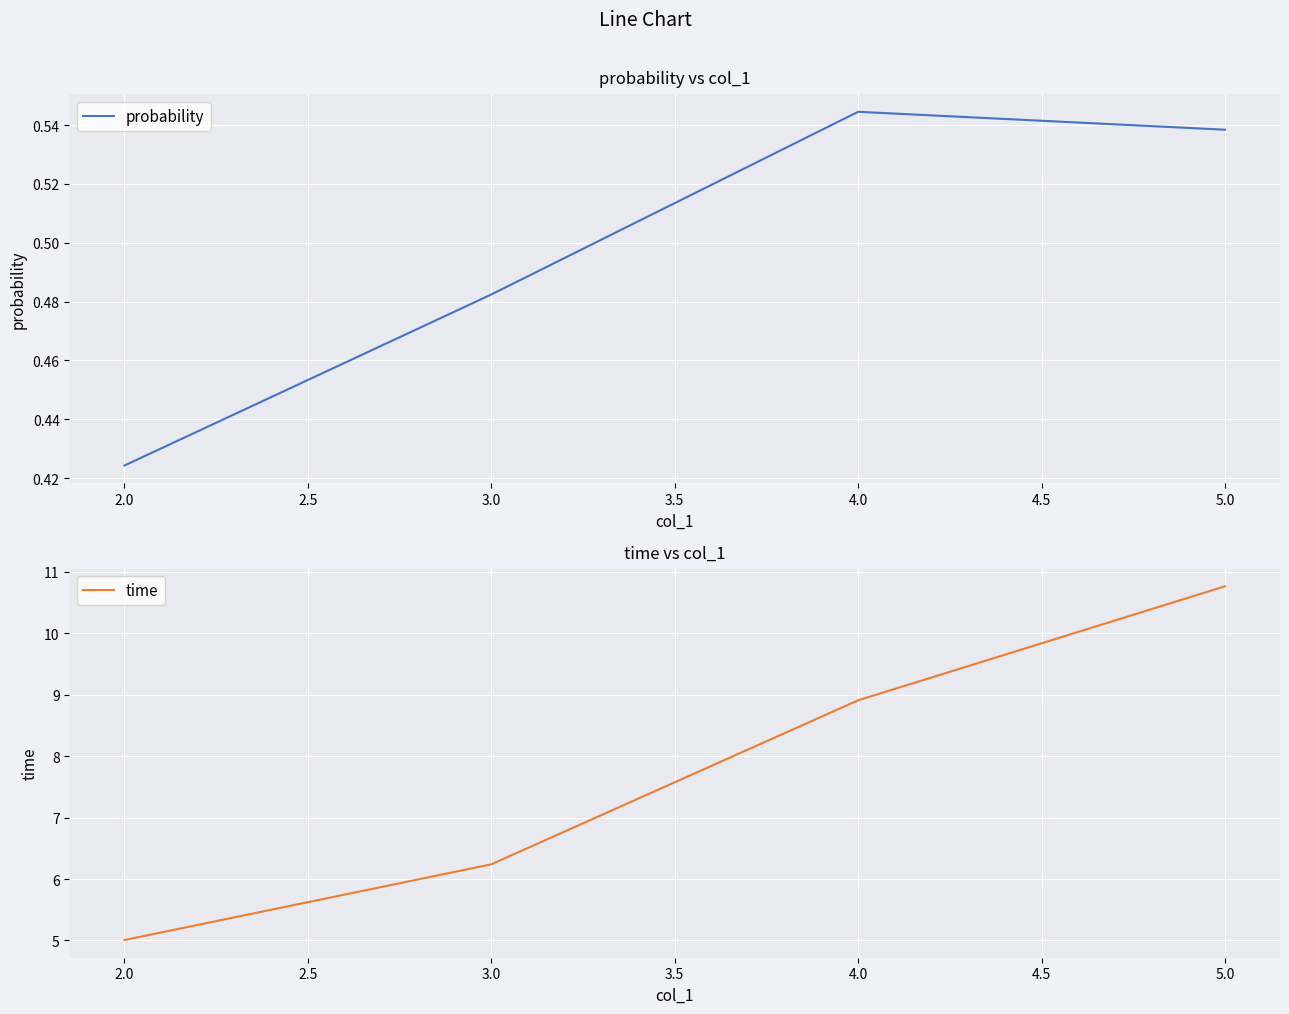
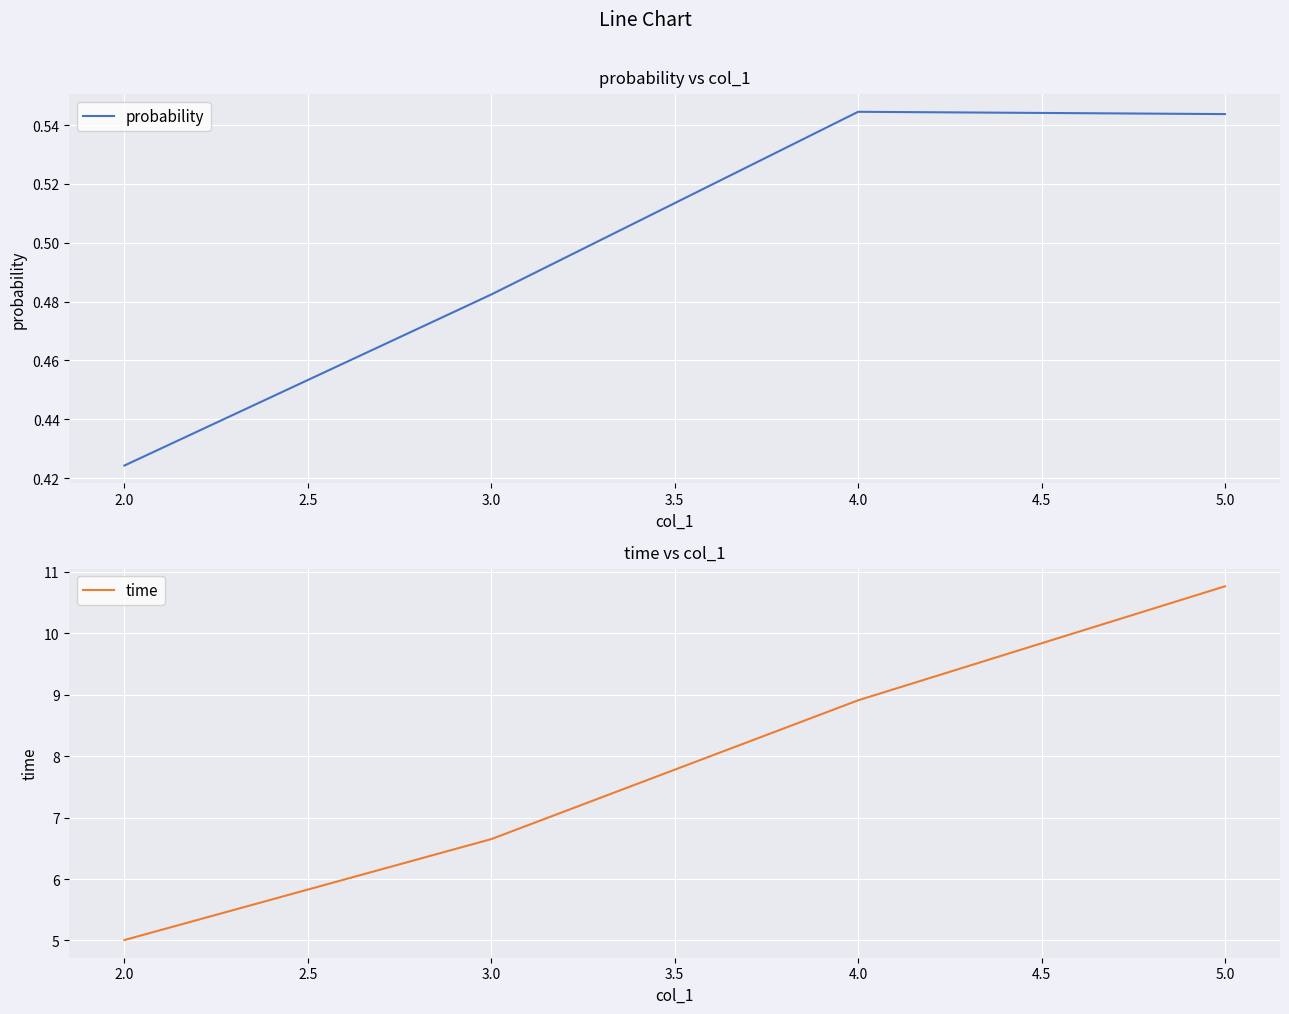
probability vs col_1, 5.0: 0.538 -> 0.544
time vs col_1, 3.0: 6.2 -> 6.7
